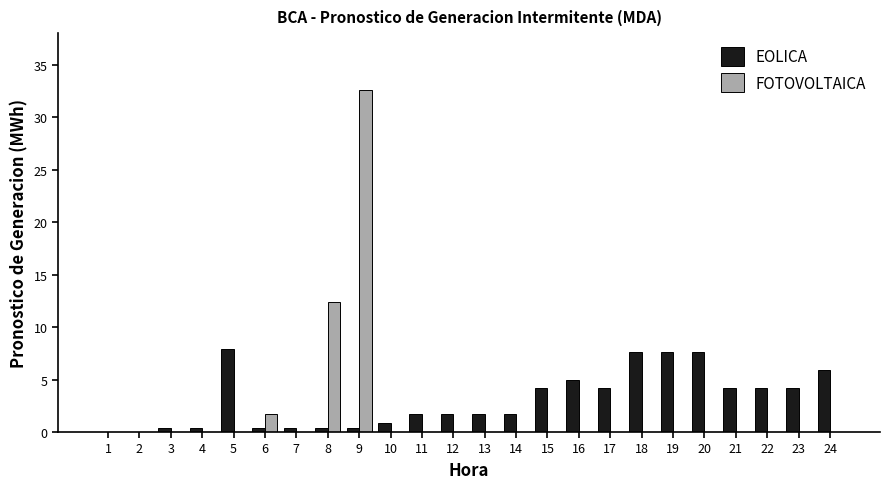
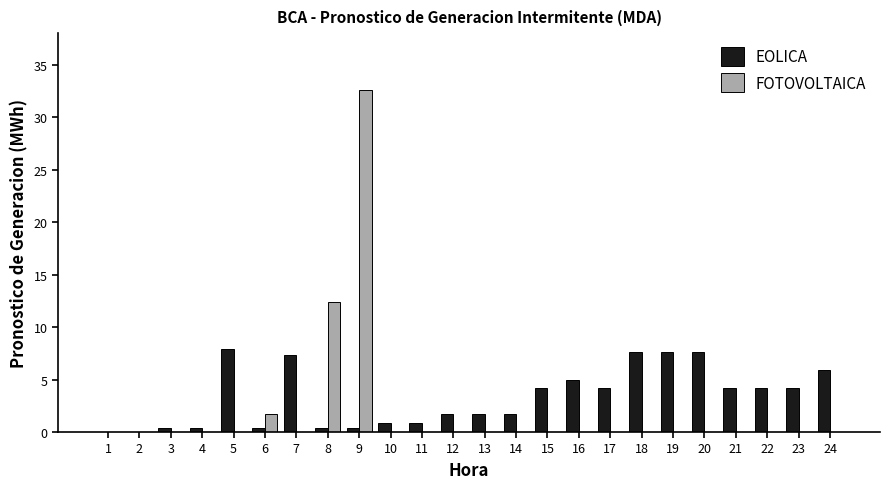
EOLICA, 7: 0.4 -> 7.3
EOLICA, 11: 1.7 -> 0.9
